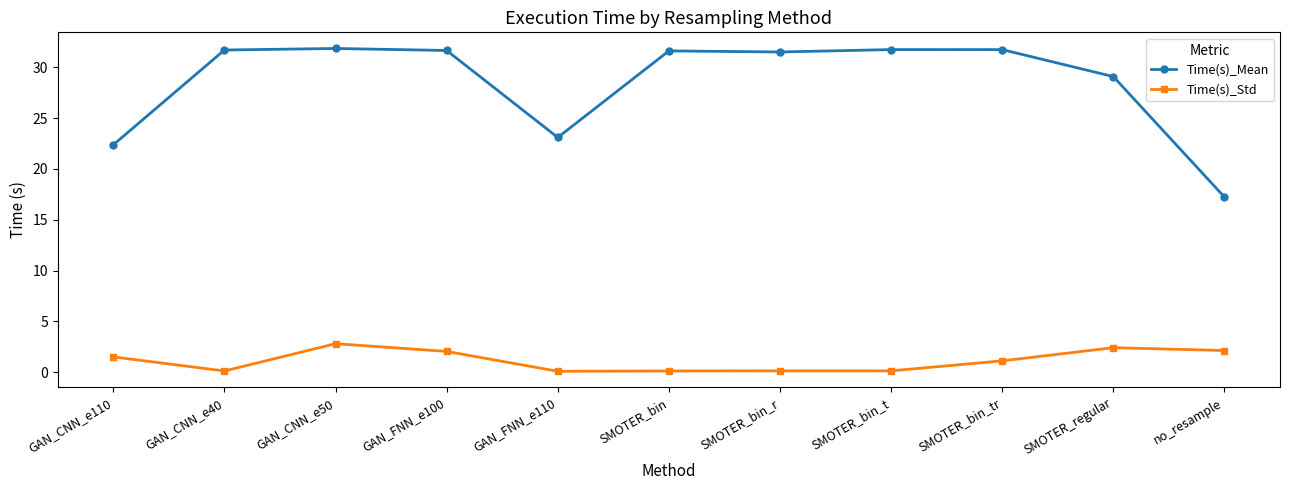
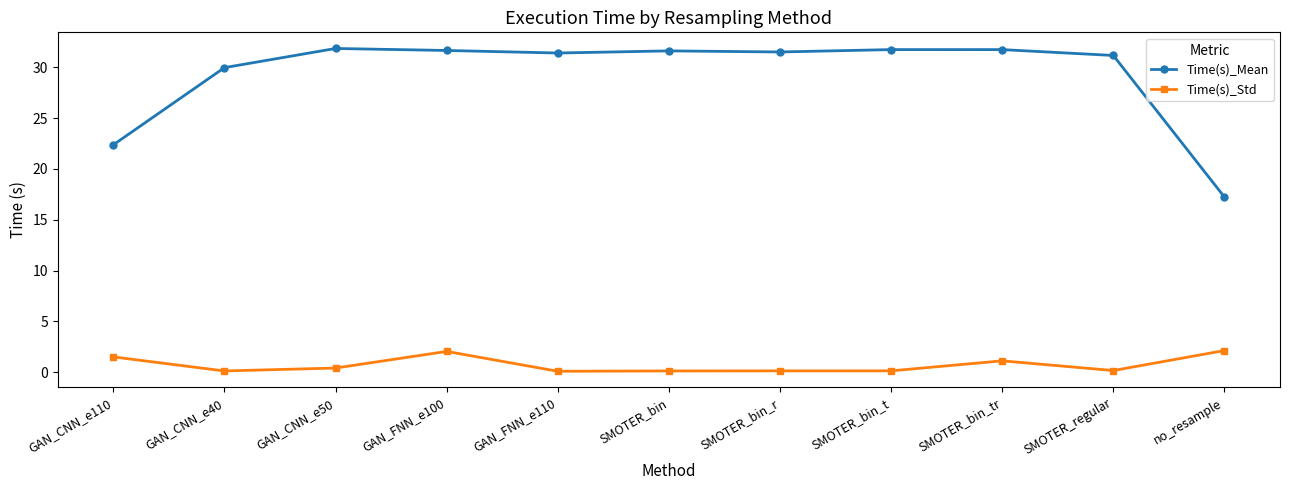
Time(s)_Mean, GAN_CNN_e40: 31.7 -> 30.0
Time(s)_Std, GAN_CNN_e50: 2.8 -> 0.4
Time(s)_Mean, GAN_FNN_e110: 23.1 -> 31.4
Time(s)_Mean, SMOTER_regular: 29.1 -> 31.2
Time(s)_Std, SMOTER_regular: 2.4 -> 0.2
